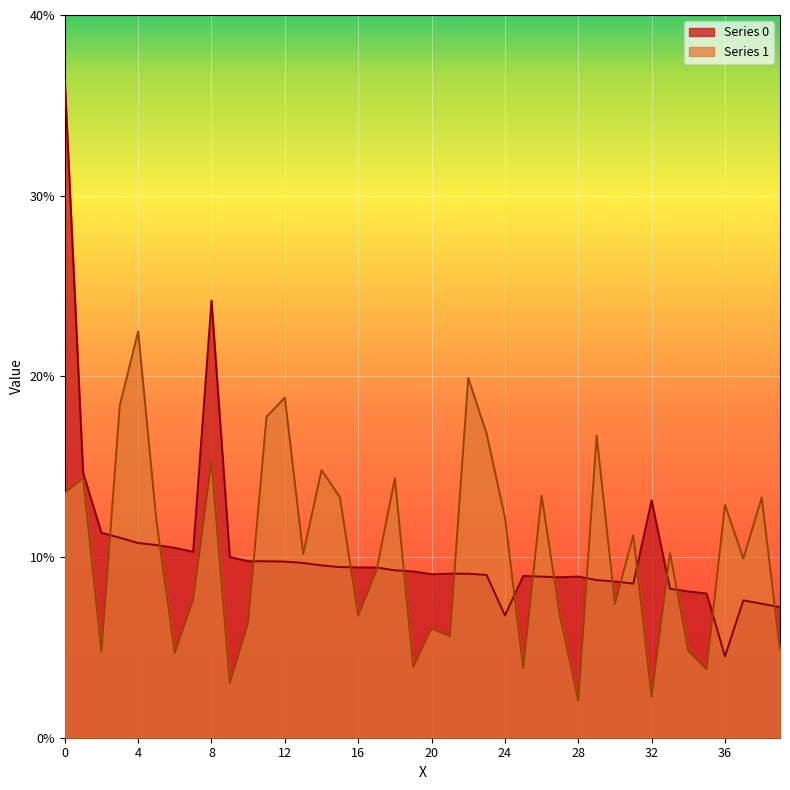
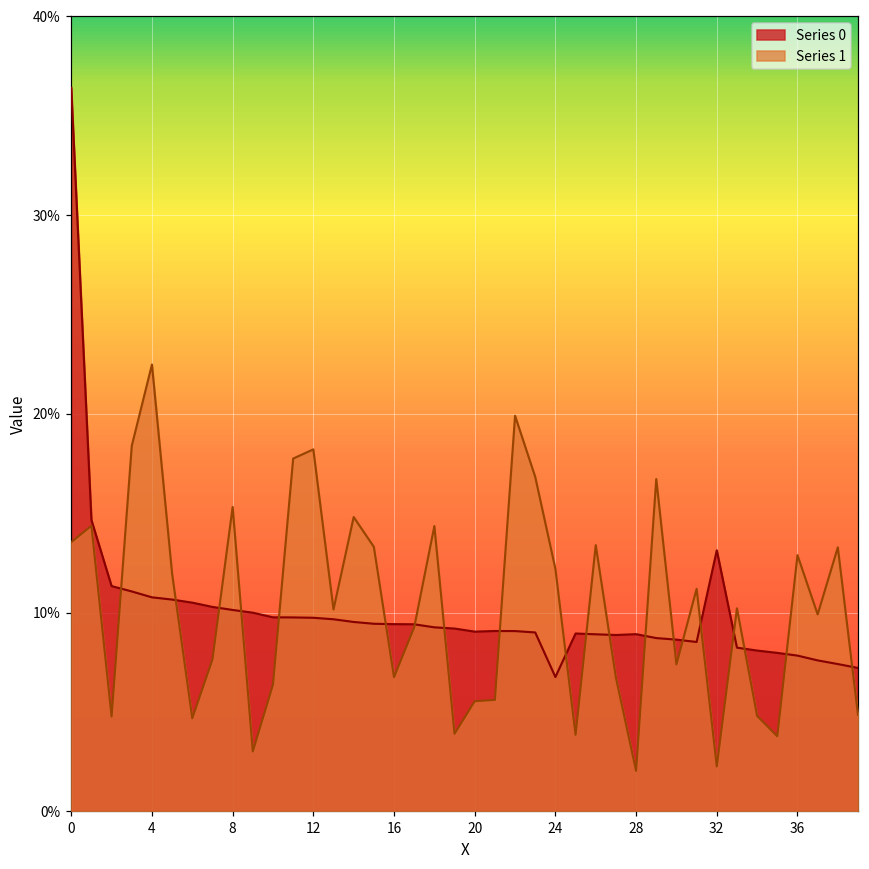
Series 0, 8: 24.2% -> 10.1%
Series 1, 12: 18.8% -> 18.2%
Series 1, 20: 6.1% -> 5.5%
Series 0, 36: 4.5% -> 7.8%
